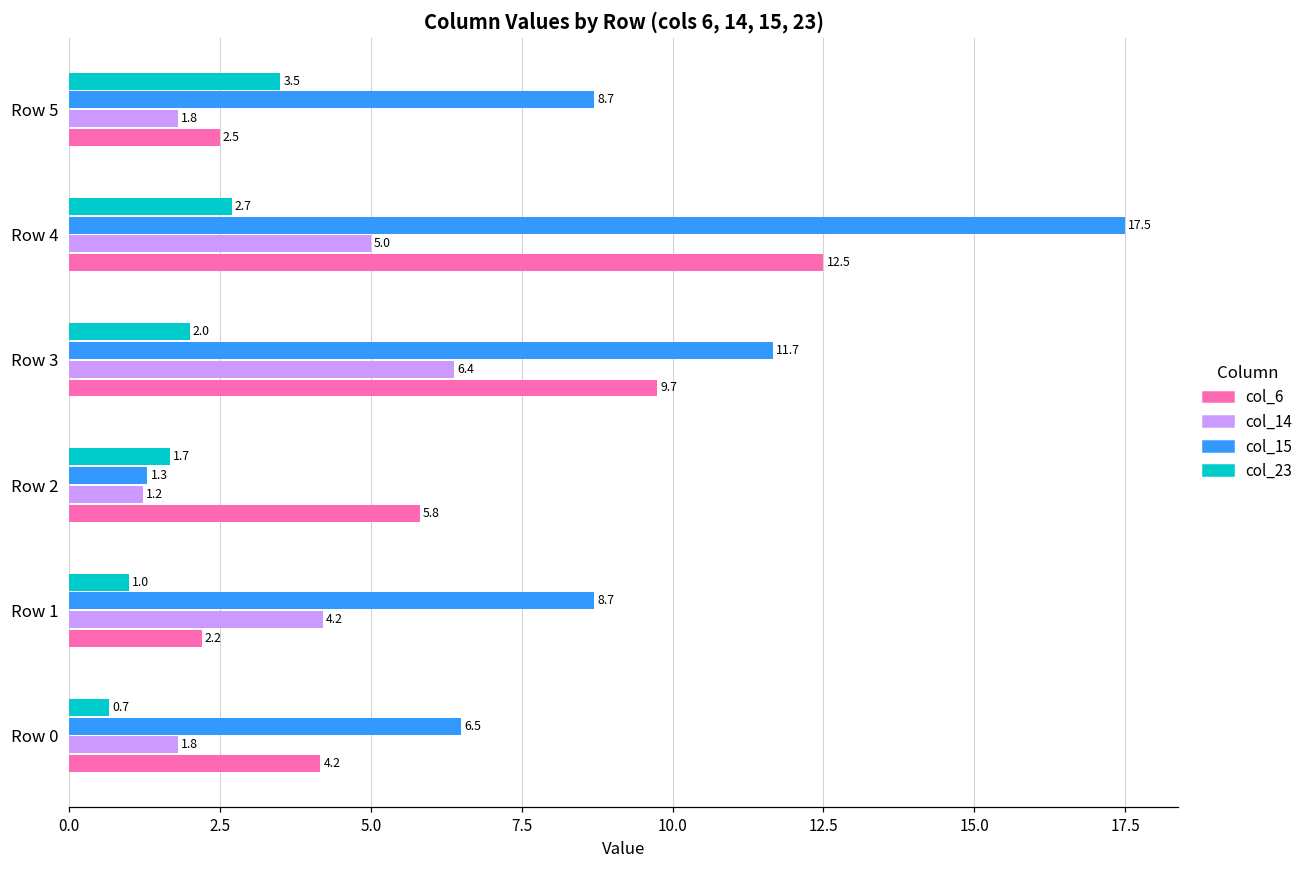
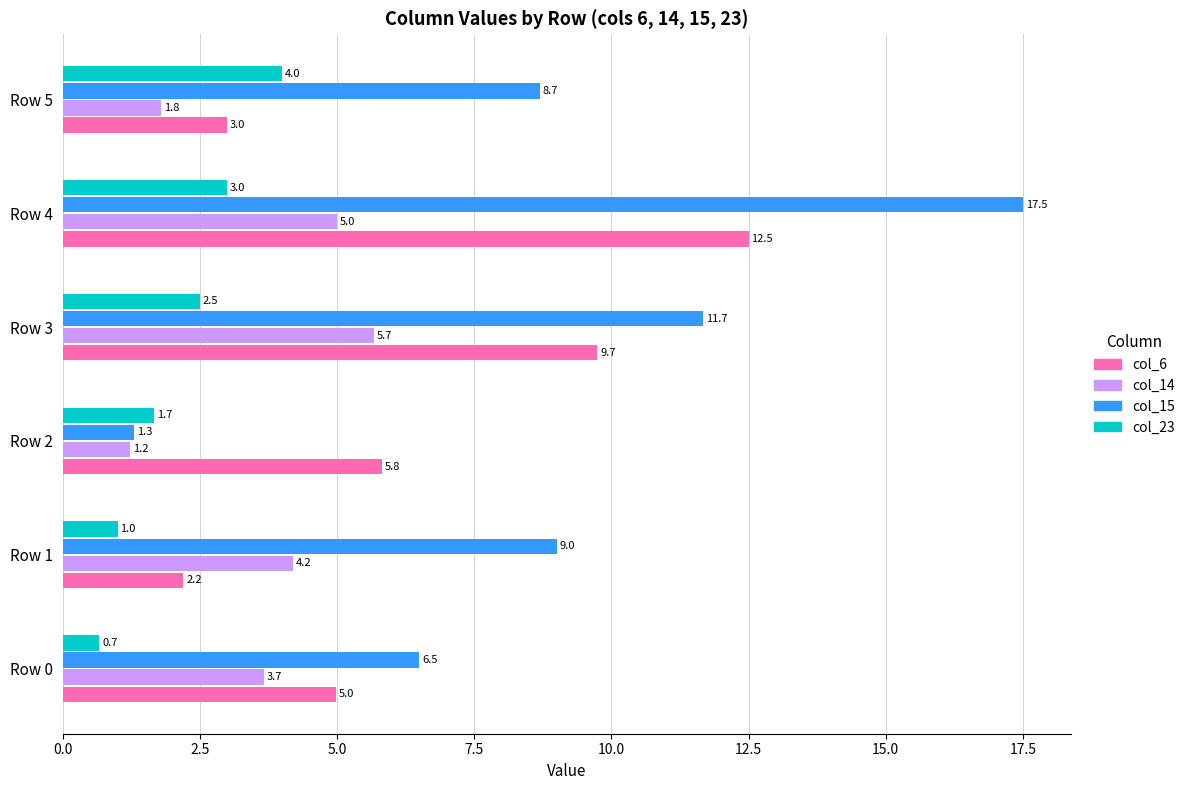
col_23, Row 5: 3.5 -> 4.0
col_6, Row 5: 2.5 -> 3.0
col_23, Row 4: 2.7 -> 3.0
col_23, Row 3: 2.0 -> 2.5
col_14, Row 3: 6.4 -> 5.7
col_15, Row 1: 8.7 -> 9.0
col_14, Row 0: 1.8 -> 3.7
col_6, Row 0: 4.2 -> 5.0
